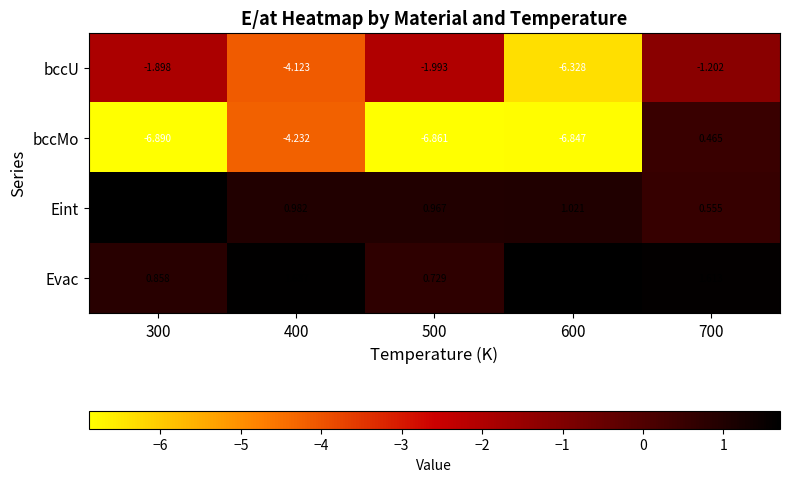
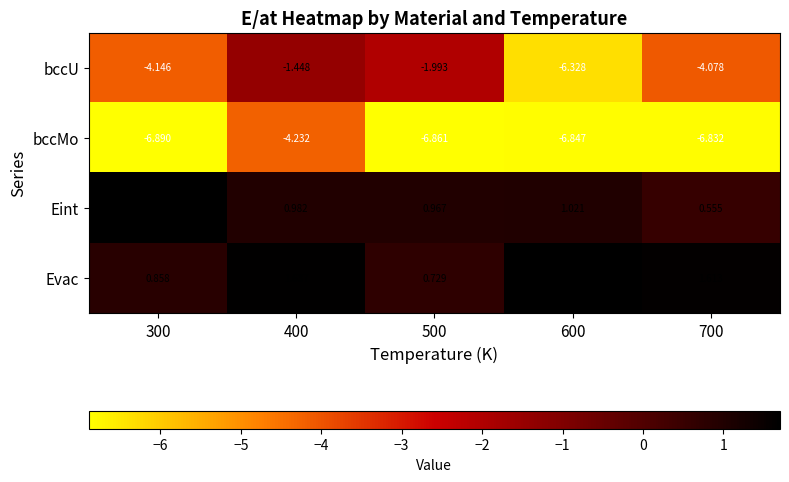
bccU, 300: -1.898 -> -4.146
bccU, 400: -4.123 -> -1.448
bccU, 700: -1.202 -> -4.078
bccMo, 700: 0.465 -> -6.832
